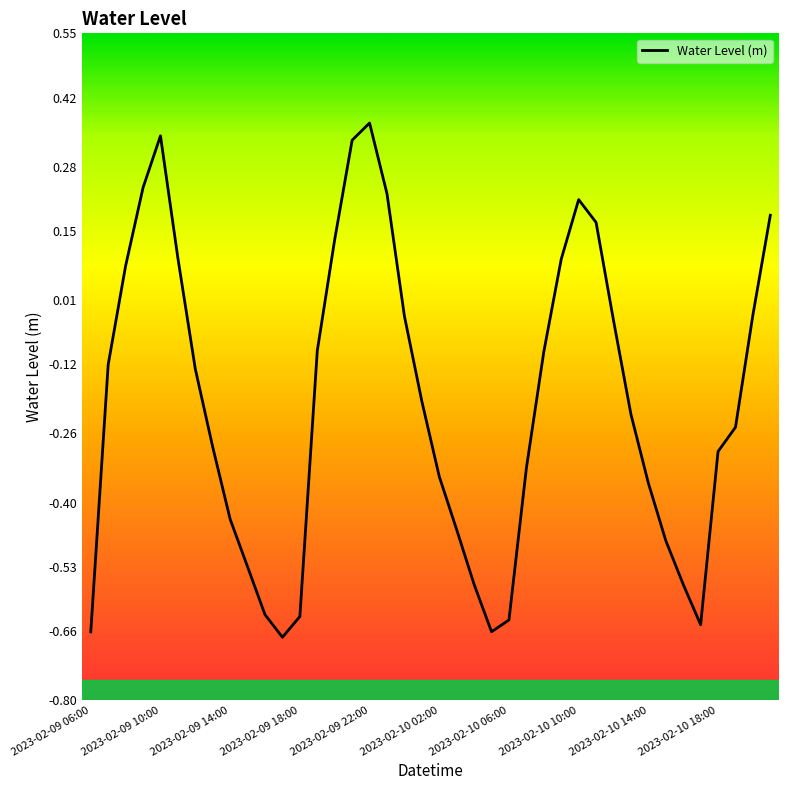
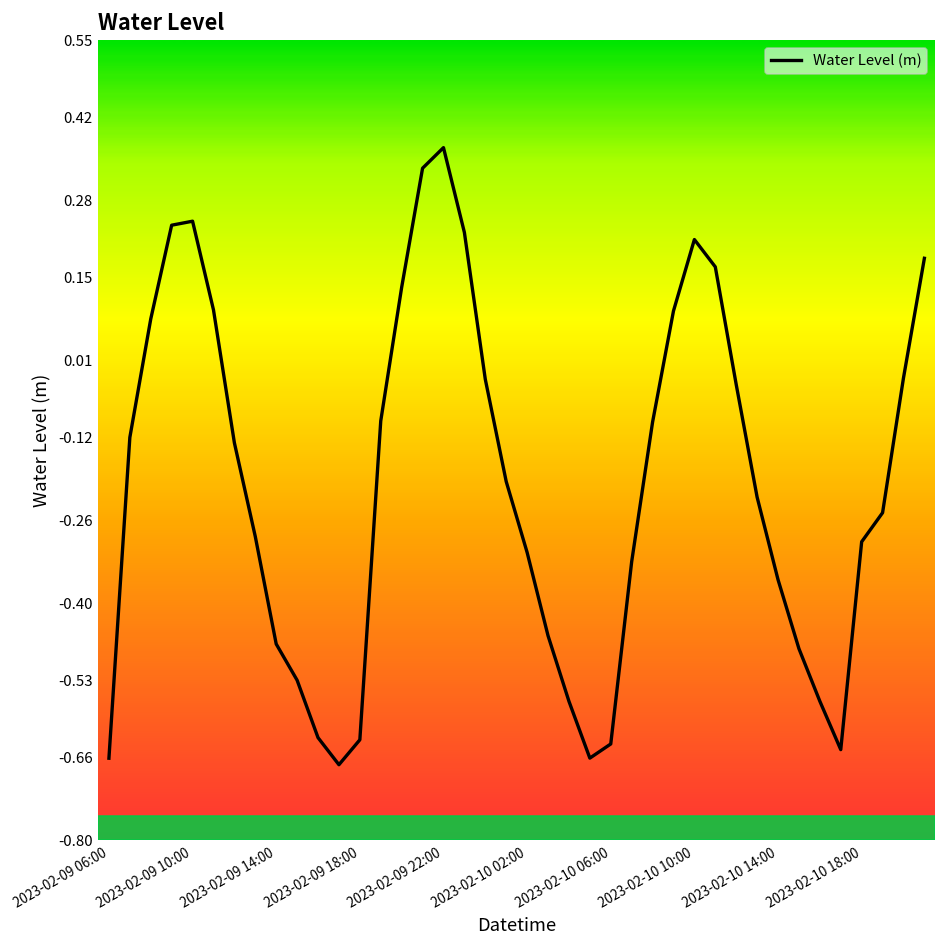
2023-02-09 10:00: 0.34 -> 0.24
2023-02-09 14:00: -0.43 -> -0.47
2023-02-10 02:00: -0.35 -> -0.31
